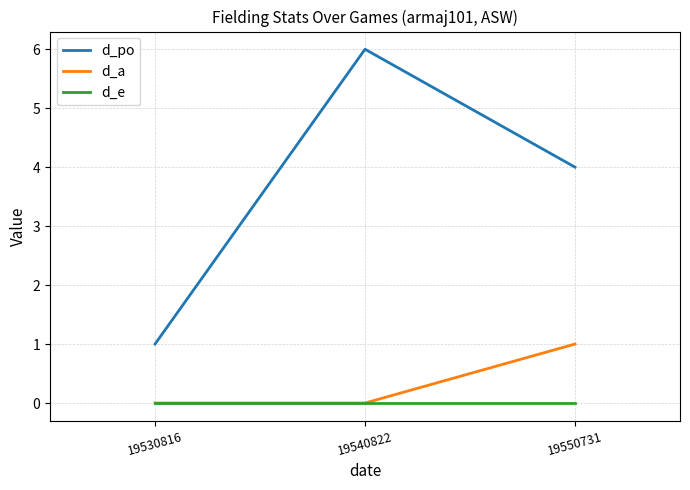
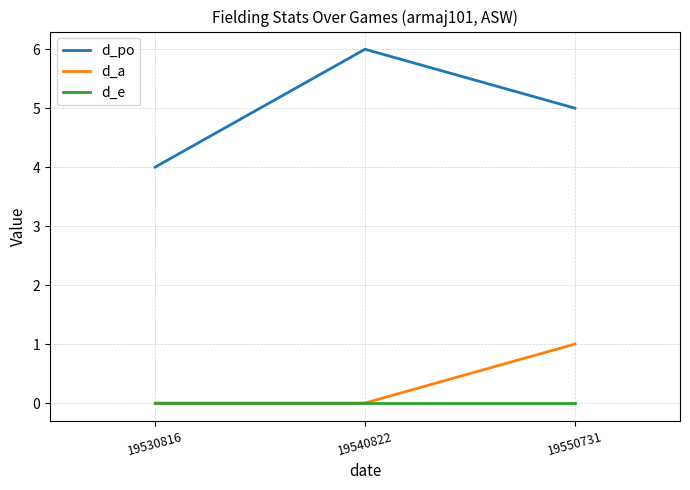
d_po, 19530816: 1 -> 4
d_po, 19550731: 4 -> 5
